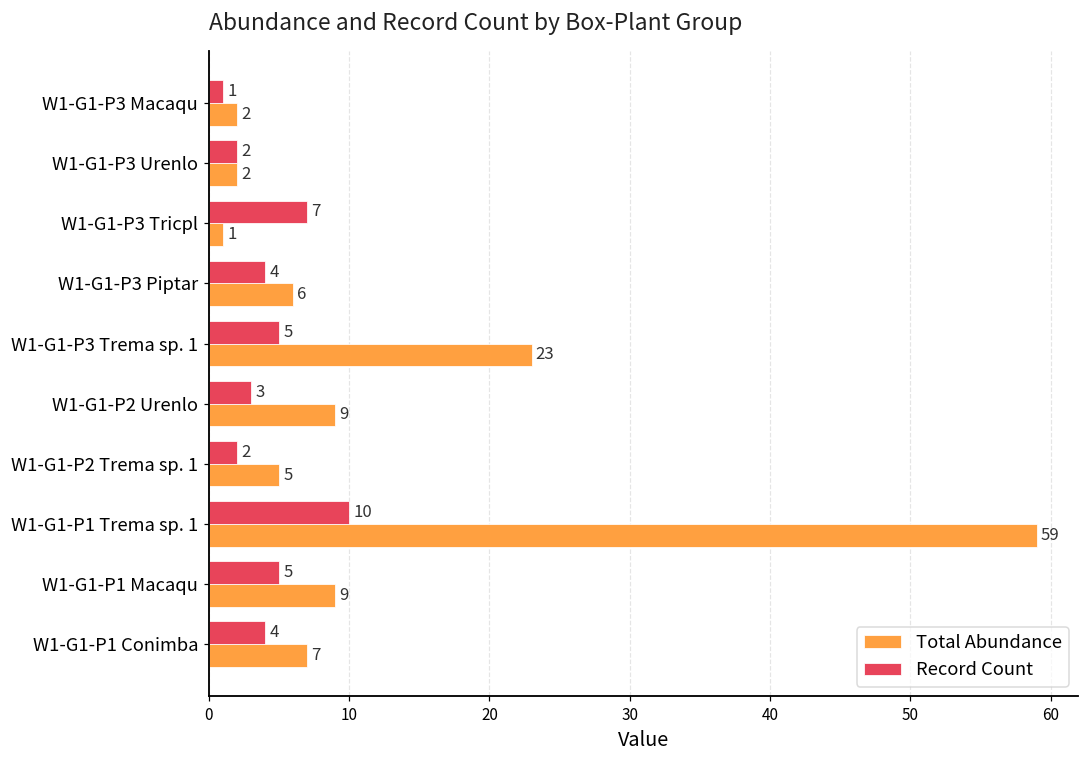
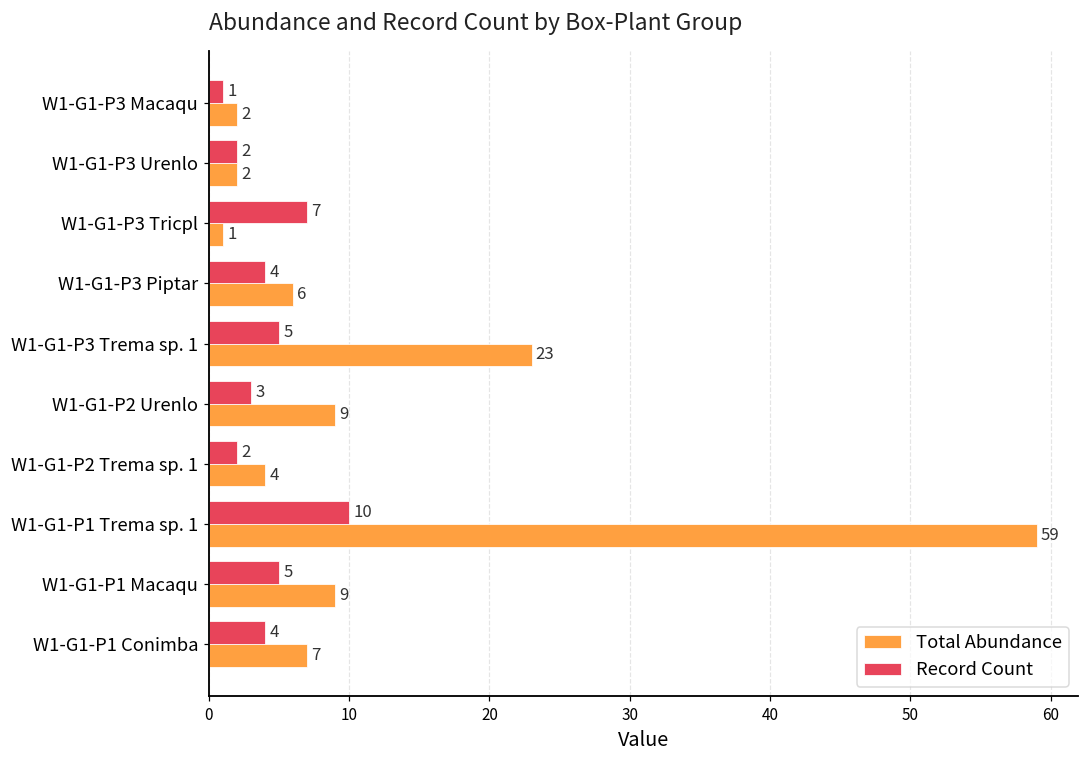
Total Abundance, W1-G1-P2 Trema sp. 1: 5 -> 4
